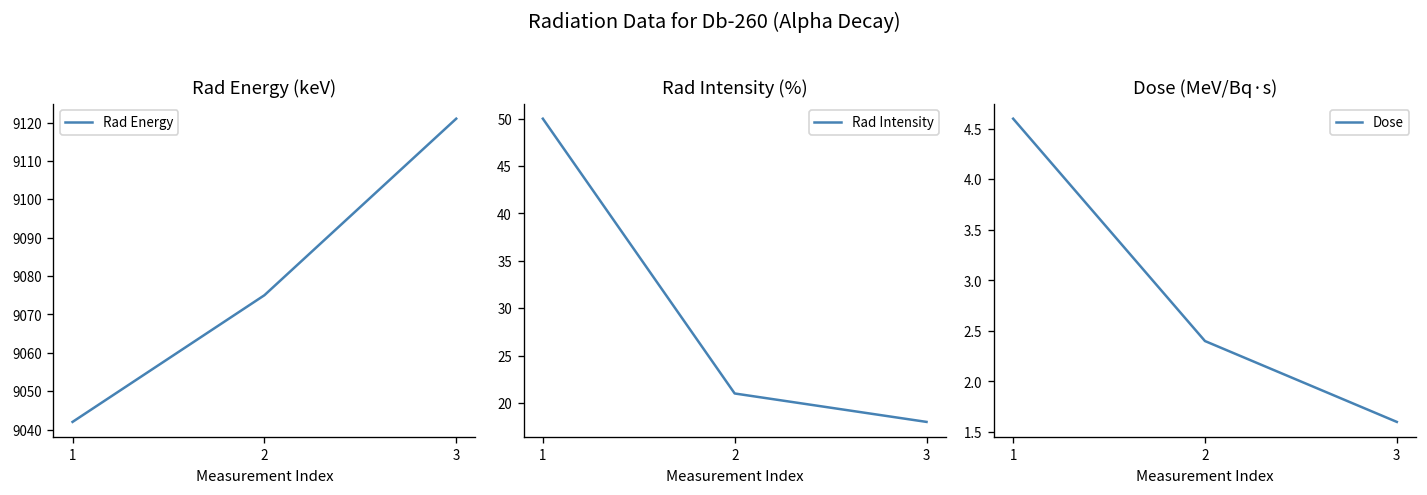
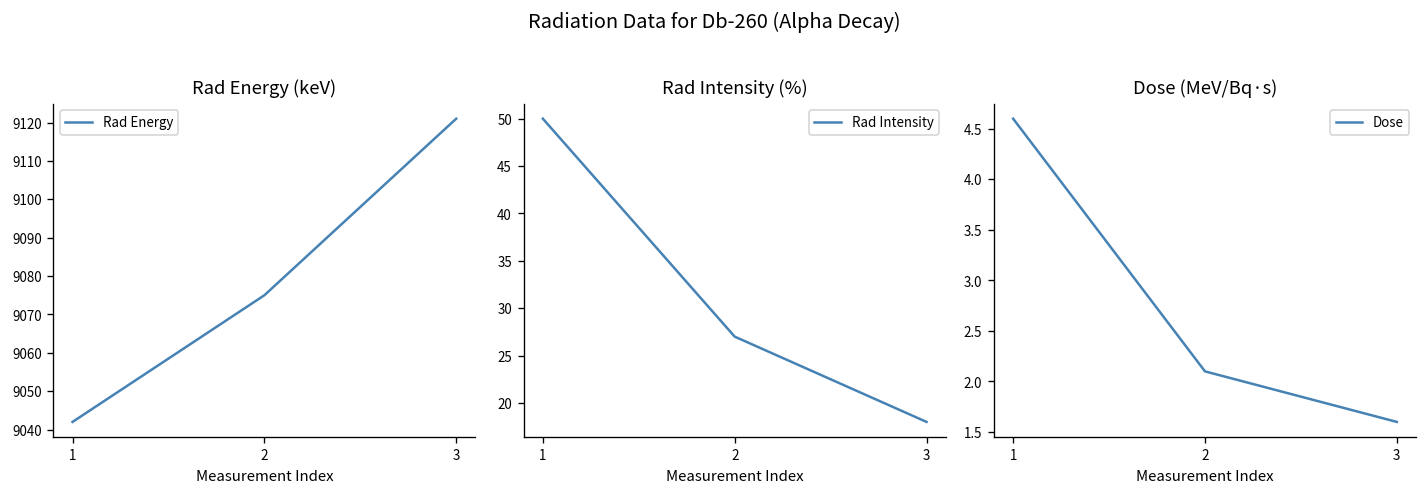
Rad Intensity (%), 2: 21 -> 27
Dose (MeV/Bq·s), 2: 2.4 -> 2.1
